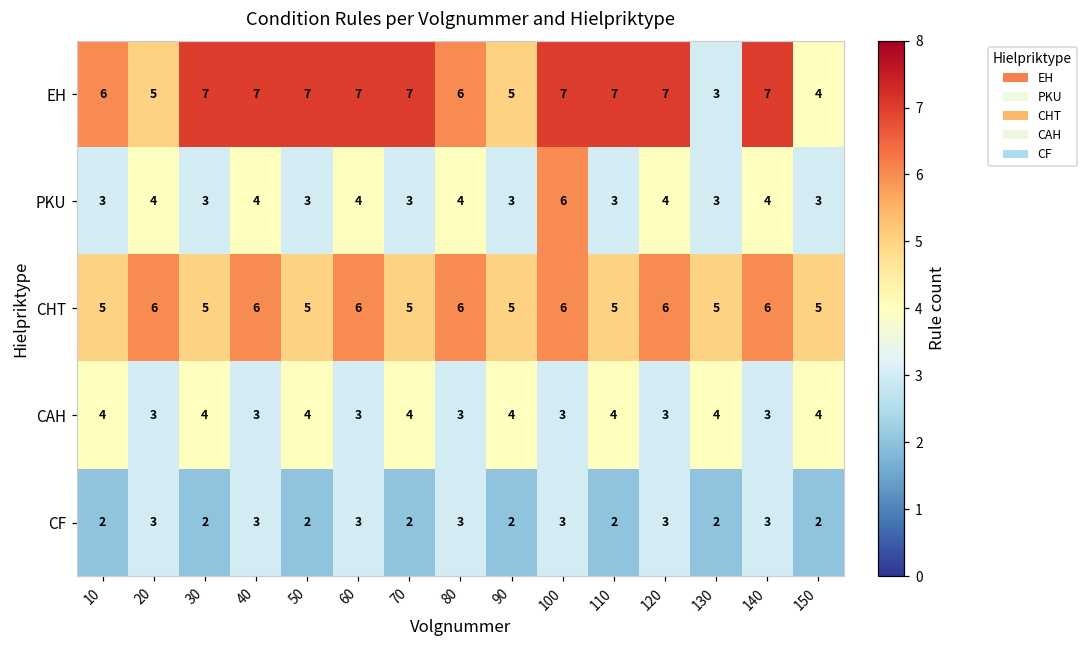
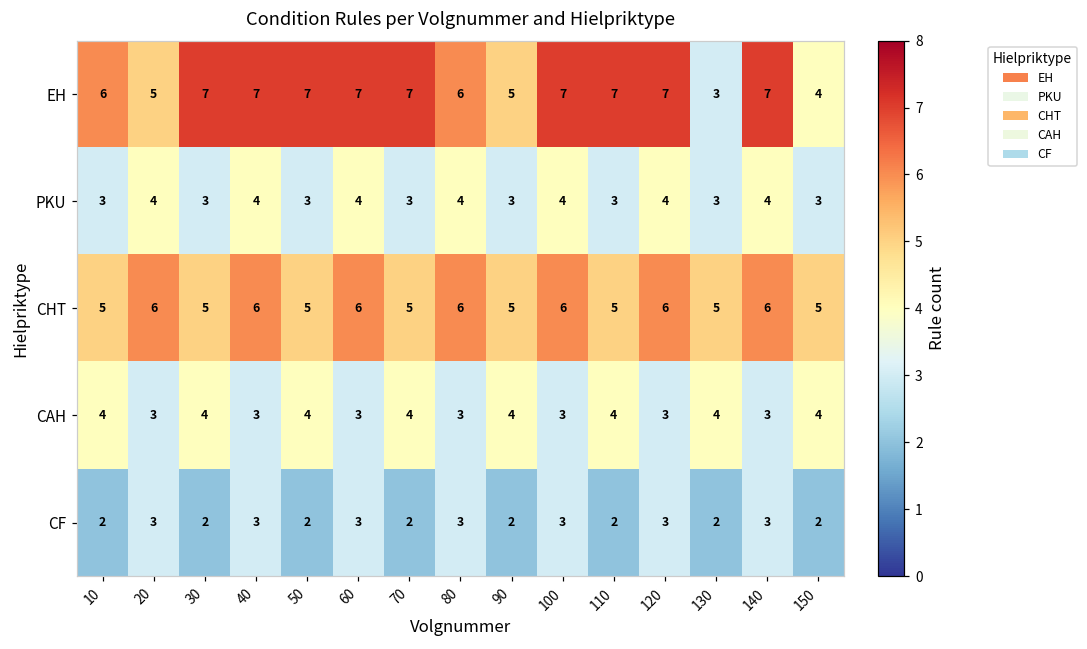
PKU, 100: 6 -> 4
